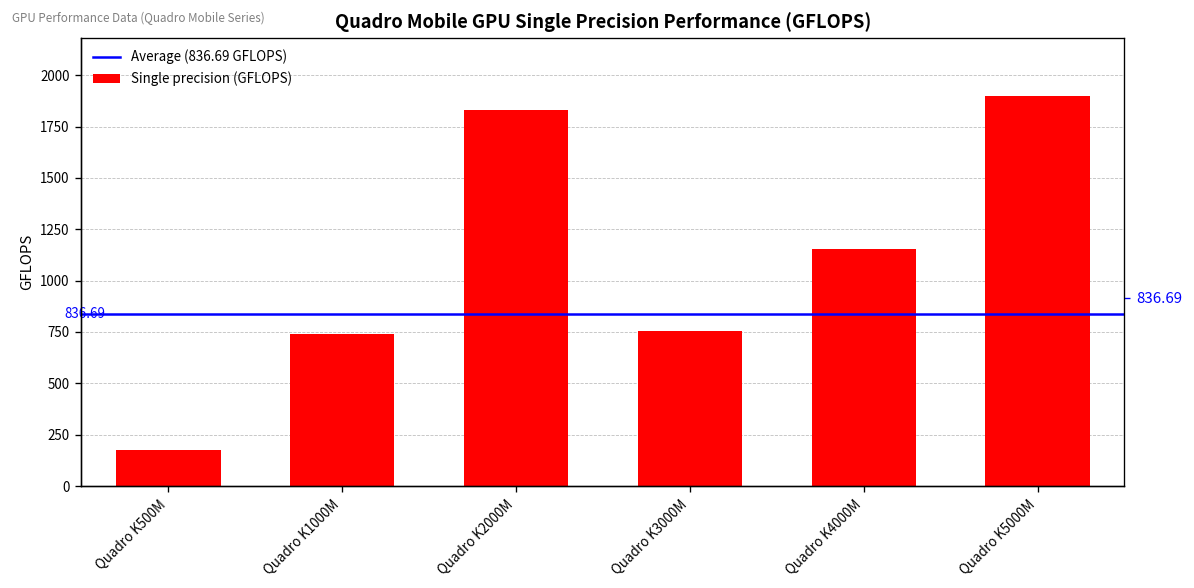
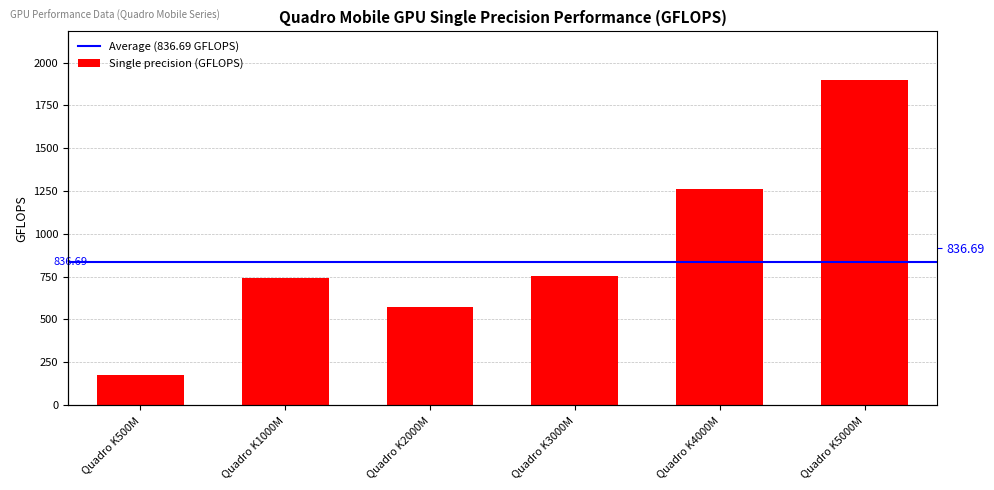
Quadro K2000M: 1830 -> 570
Quadro K4000M: 1150 -> 1260
